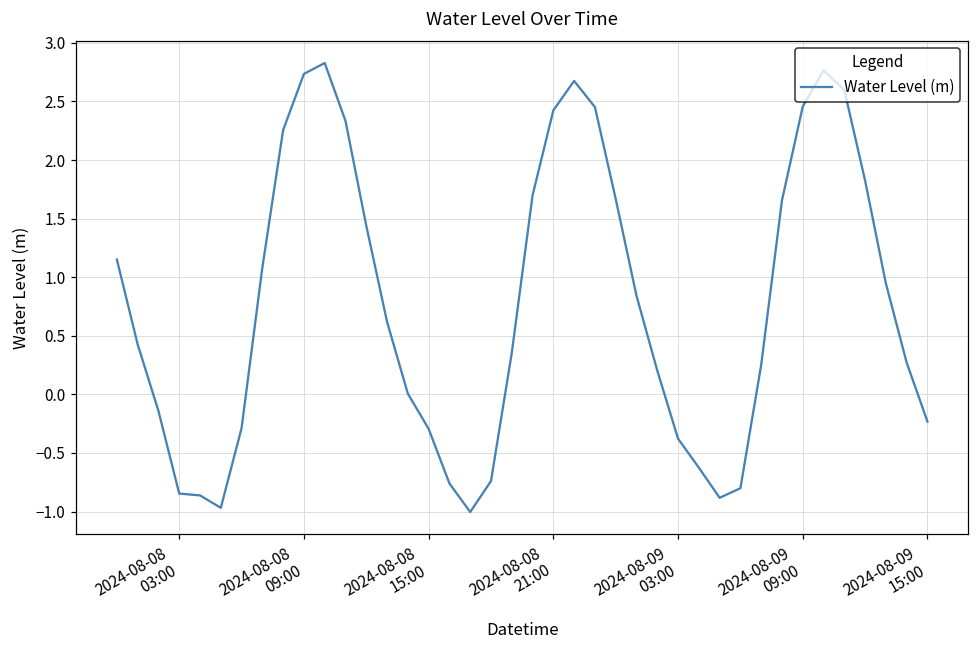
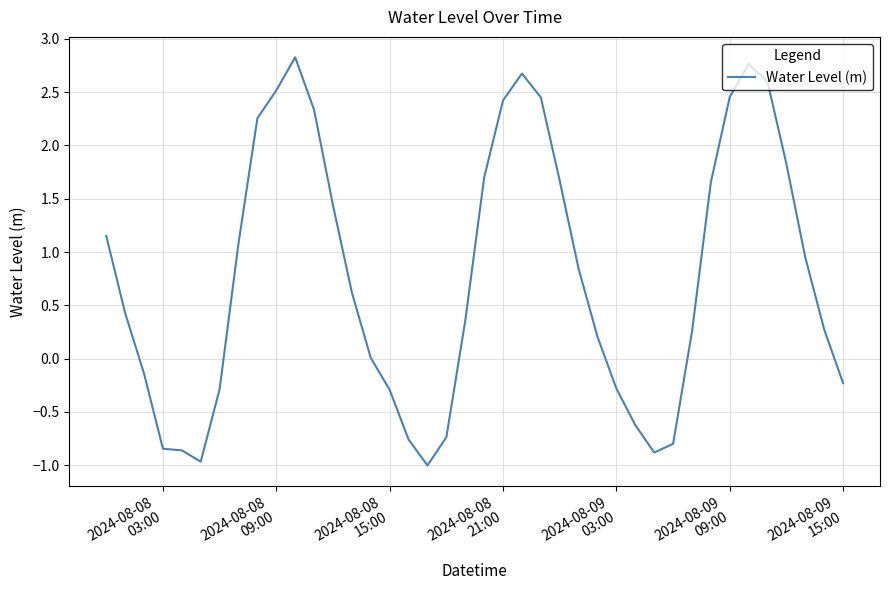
2024-08-08 09:00: 2.74 -> 2.52
2024-08-09 03:00: -0.38 -> -0.28
